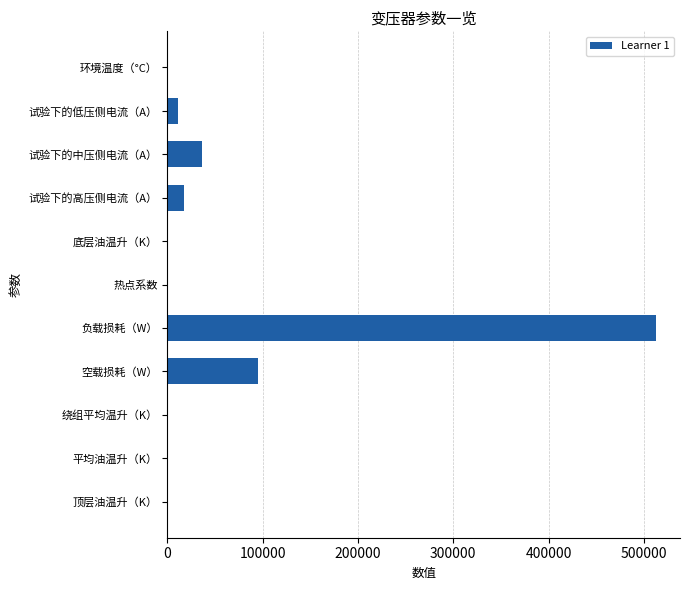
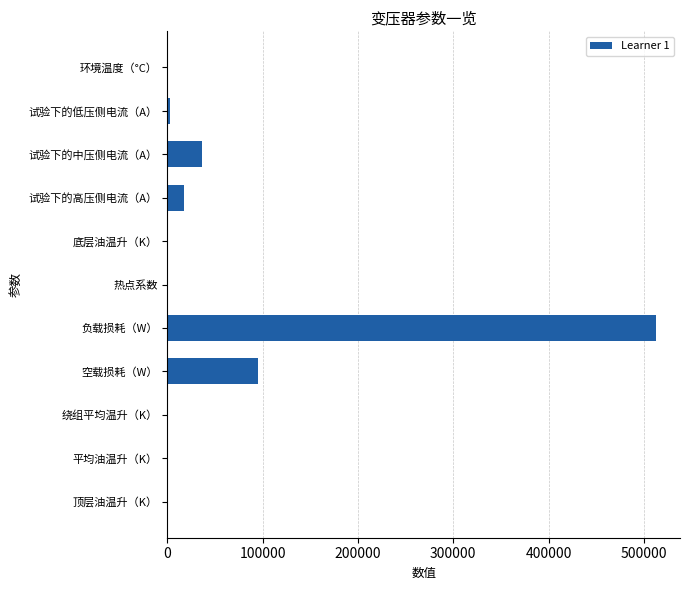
试验下的低压侧电流（A）: 10000 -> 0
